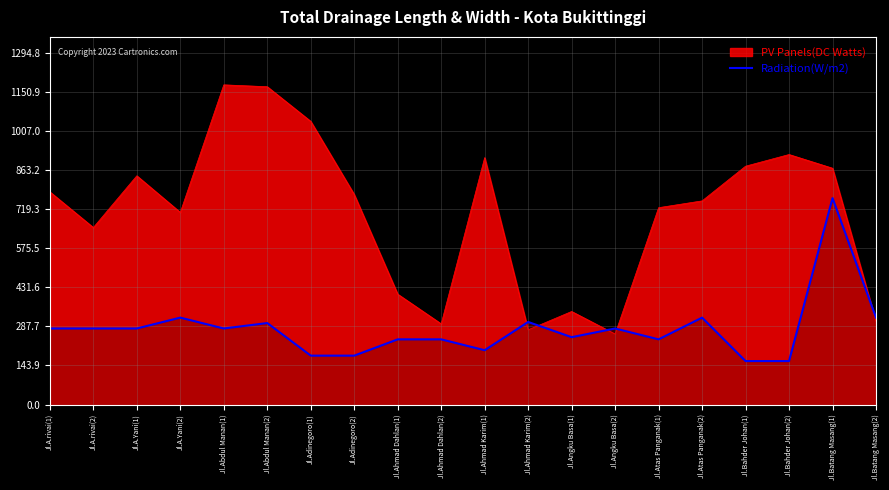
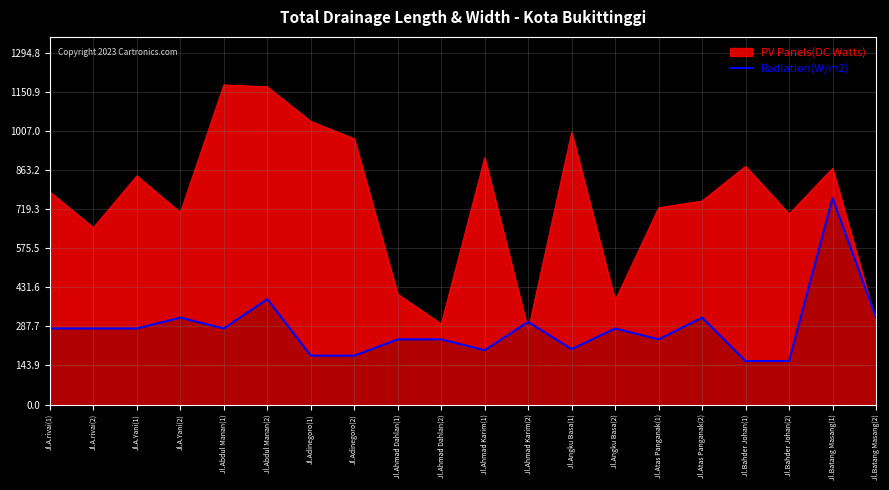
Radiation(W/m2), Jl.Abdul Manan(2): 300 -> 390
PV Panels(DC Watts), Jl.Adinegoro(2): 770 -> 980
PV Panels(DC Watts), Jl.Angku Basa(1): 340 -> 1000
Radiation(W/m2), Jl.Angku Basa(1): 250 -> 200
PV Panels(DC Watts), Jl.Angku Basa(2): 260 -> 380
PV Panels(DC Watts), Jl.Bahder Johan(2): 920 -> 700
